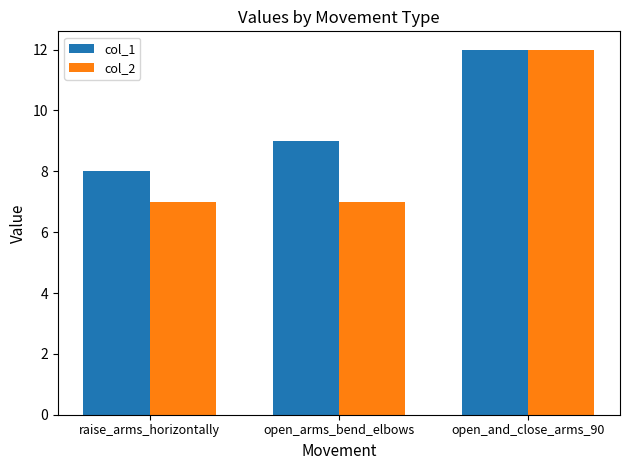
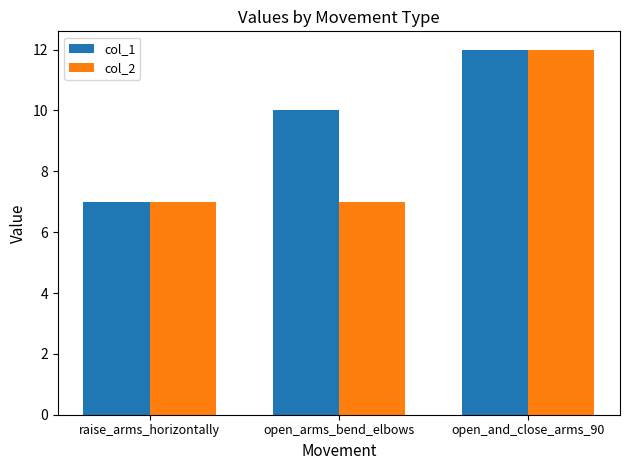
col_1, raise_arms_horizontally: 8 -> 7
col_1, open_arms_bend_elbows: 9 -> 10
